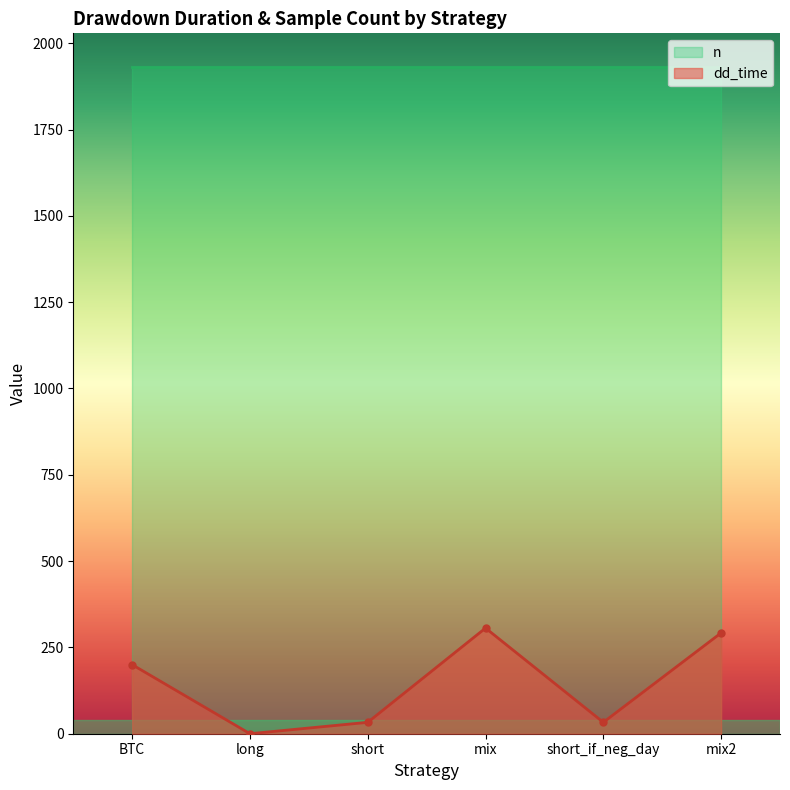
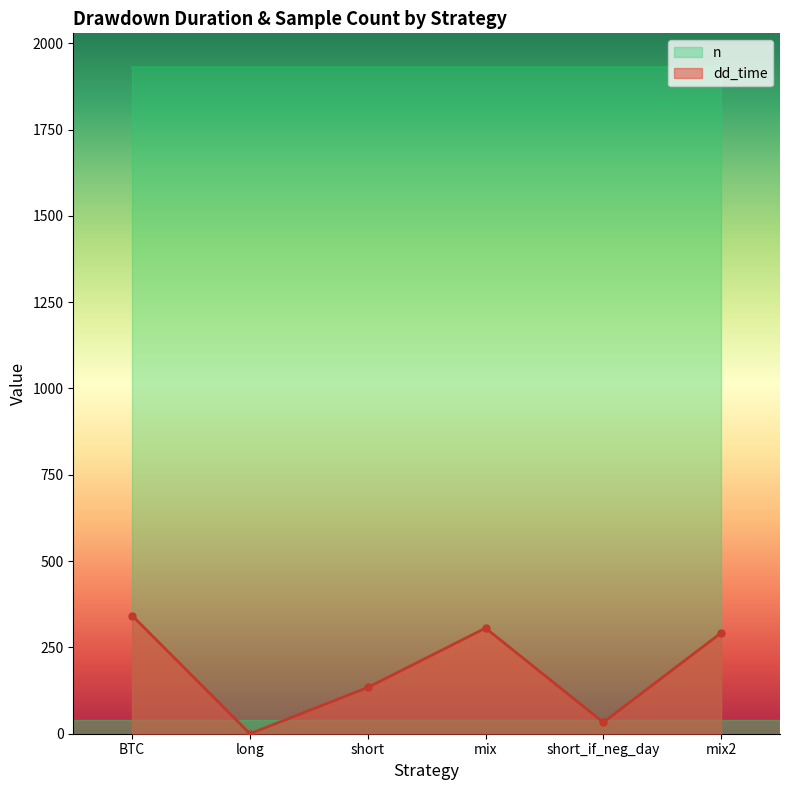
dd_time, BTC: 200 -> 340
dd_time, short: 30 -> 130
